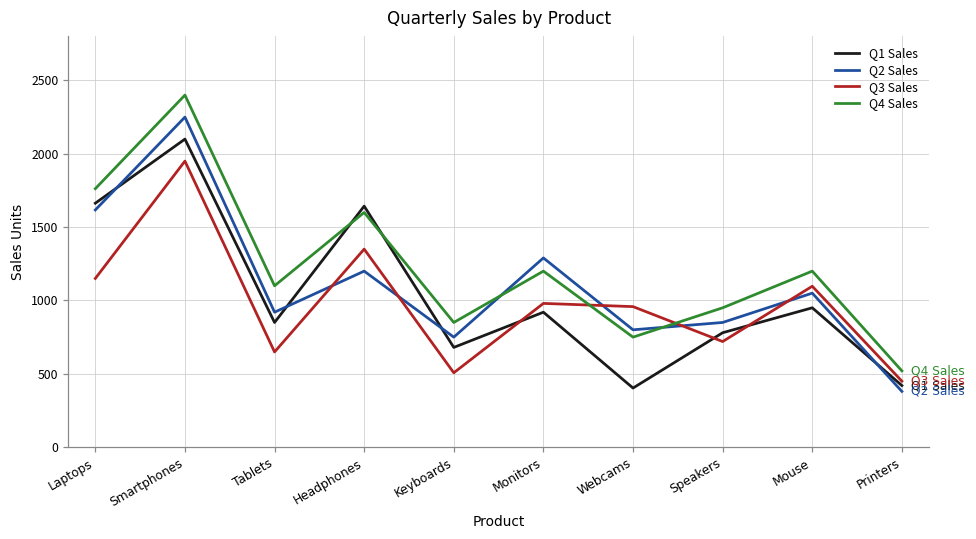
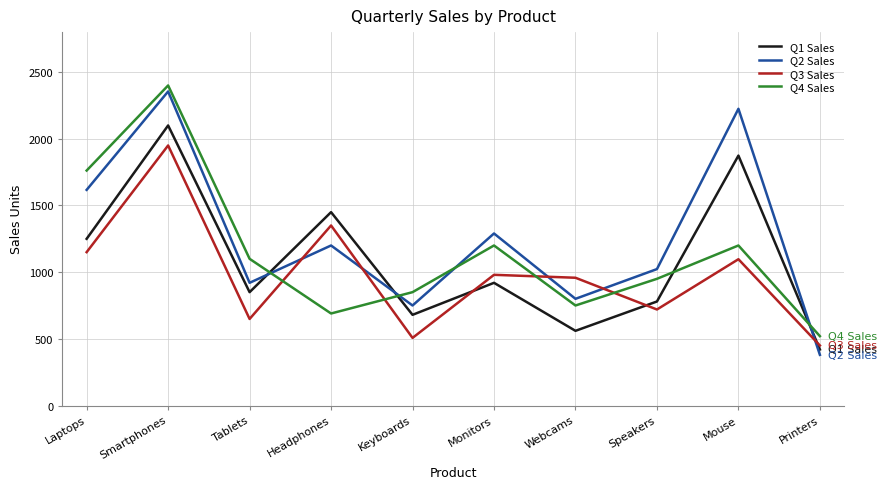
Q1 Sales, Laptops: 1660 -> 1250
Q2 Sales, Smartphones: 2250 -> 2360
Q1 Sales, Headphones: 1640 -> 1450
Q4 Sales, Headphones: 1600 -> 690
Q1 Sales, Webcams: 400 -> 560
Q2 Sales, Speakers: 850 -> 1020
Q1 Sales, Mouse: 950 -> 1870
Q2 Sales, Mouse: 1050 -> 2230
